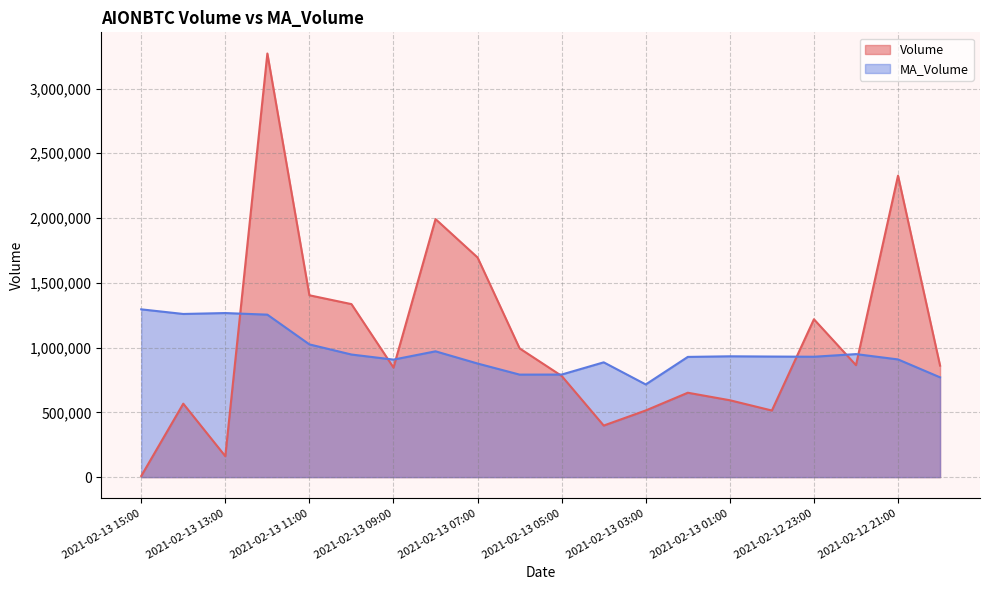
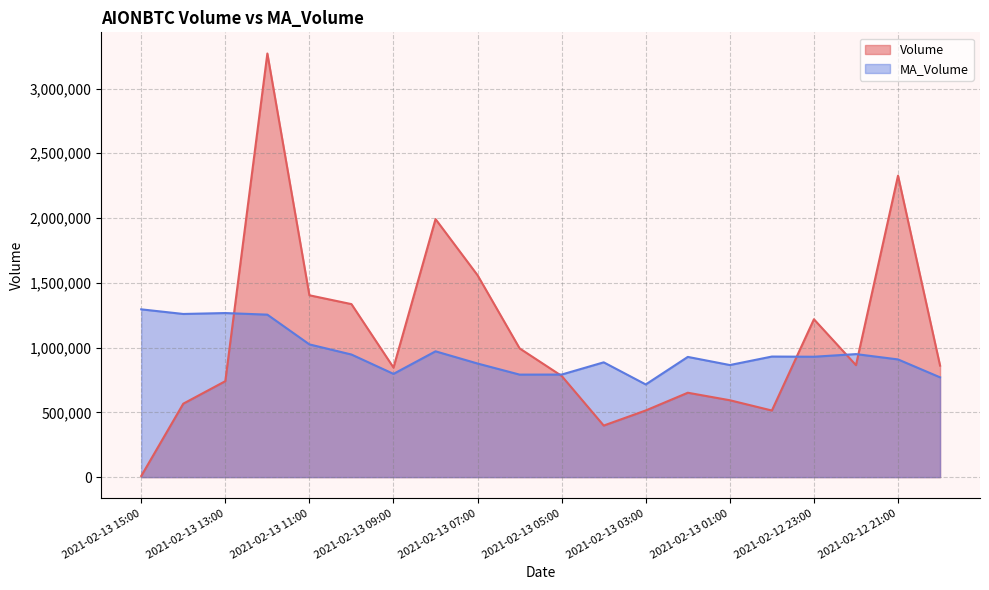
Volume, 2021-02-13 13:00: 160,000 -> 740,000
MA_Volume, 2021-02-13 09:00: 910,000 -> 800,000
Volume, 2021-02-13 07:00: 1,700,000 -> 1,560,000
MA_Volume, 2021-02-13 01:00: 930,000 -> 870,000
